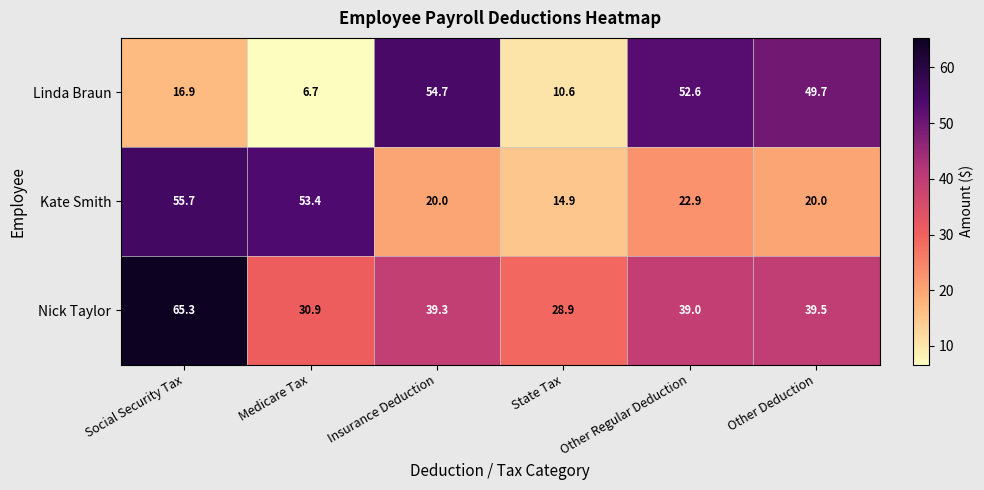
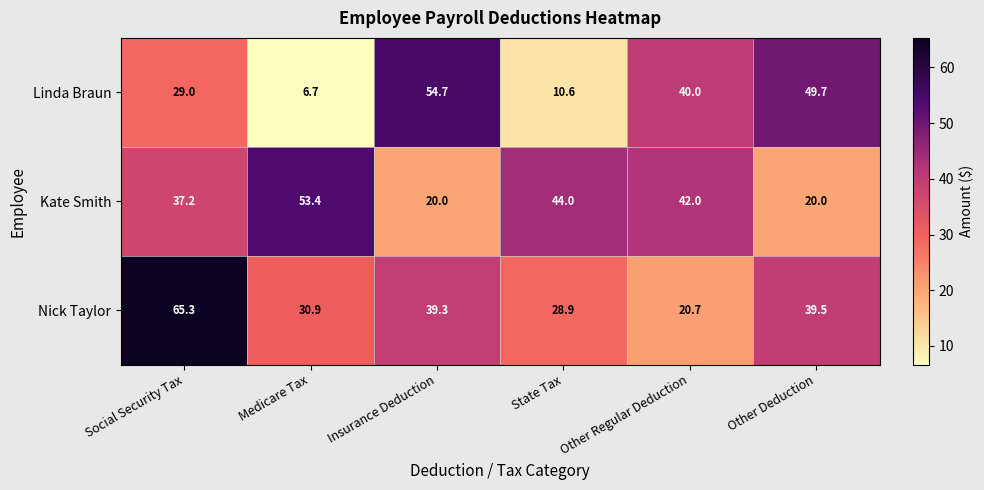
Linda Braun, Social Security Tax: 16.9 -> 29.0
Linda Braun, Other Regular Deduction: 52.6 -> 40.0
Kate Smith, Social Security Tax: 55.7 -> 37.2
Kate Smith, State Tax: 14.9 -> 44.0
Kate Smith, Other Regular Deduction: 22.9 -> 42.0
Nick Taylor, Other Regular Deduction: 39.0 -> 20.7
